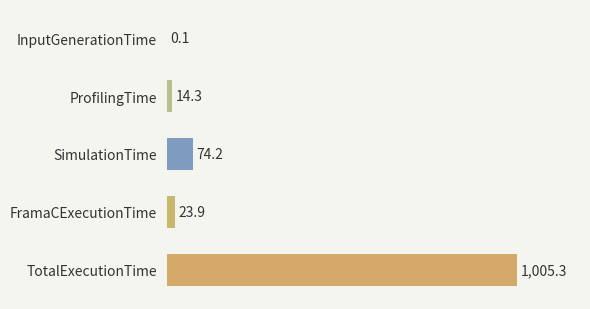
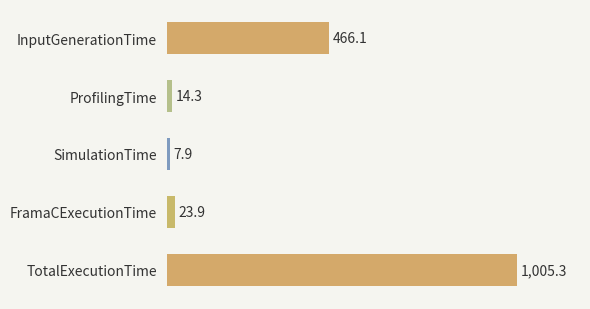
InputGenerationTime: 0.1 -> 466.1
SimulationTime: 74.2 -> 7.9
